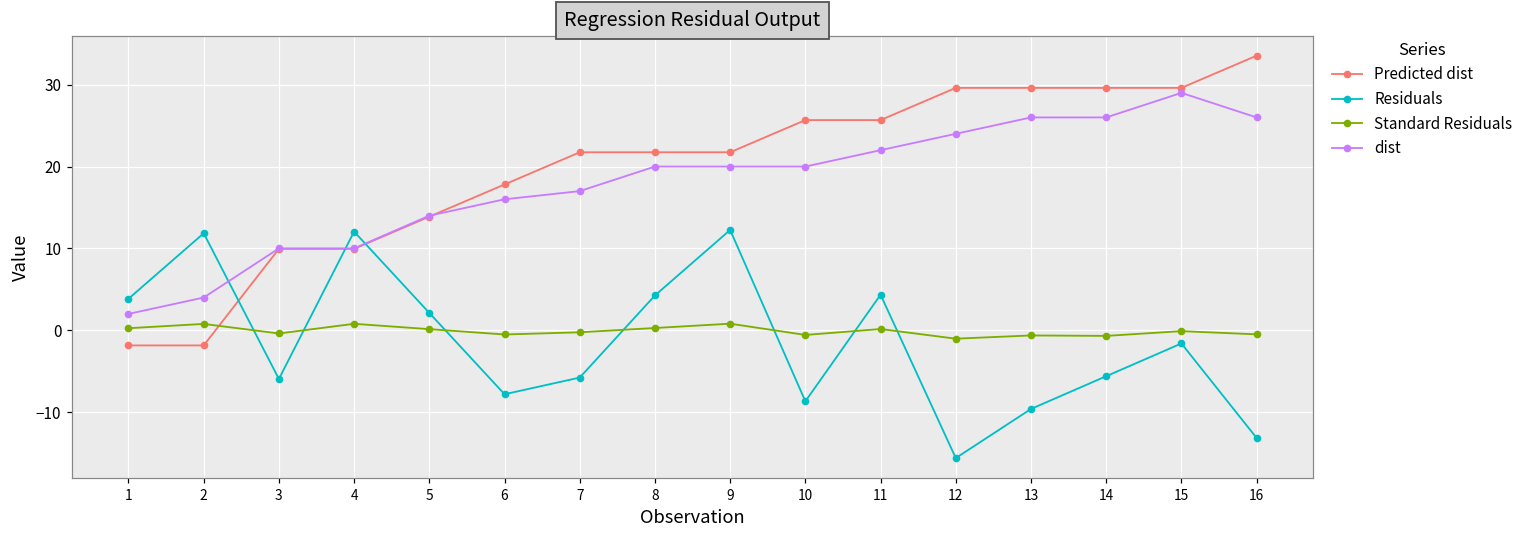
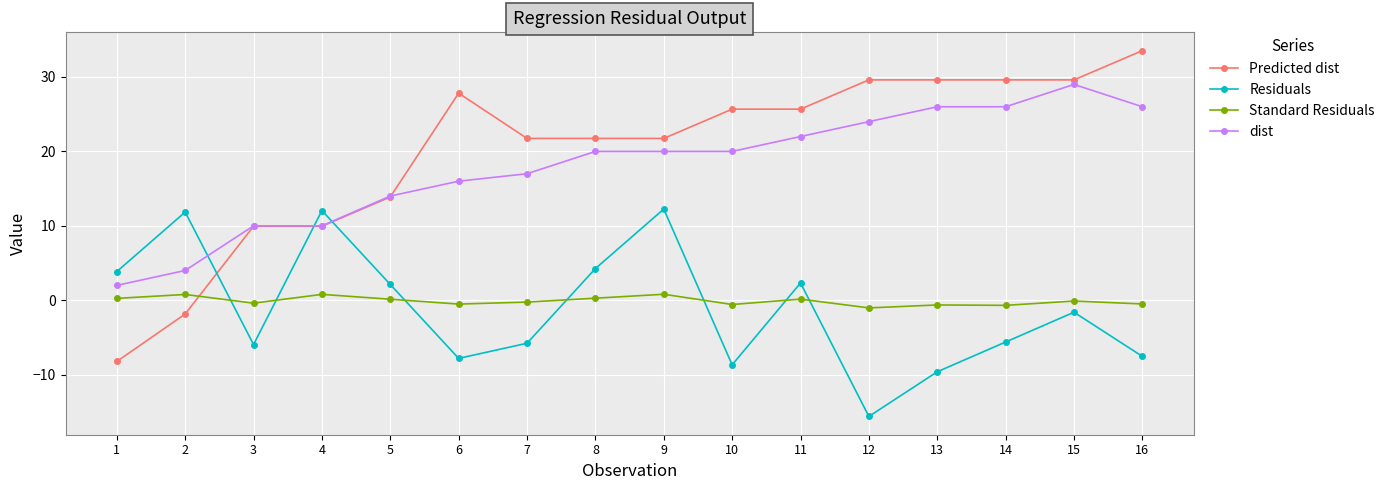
Predicted dist, 1: -2 -> -8
Predicted dist, 6: 18 -> 28
Residuals, 11: 4 -> 2
Residuals, 16: -13 -> -8
